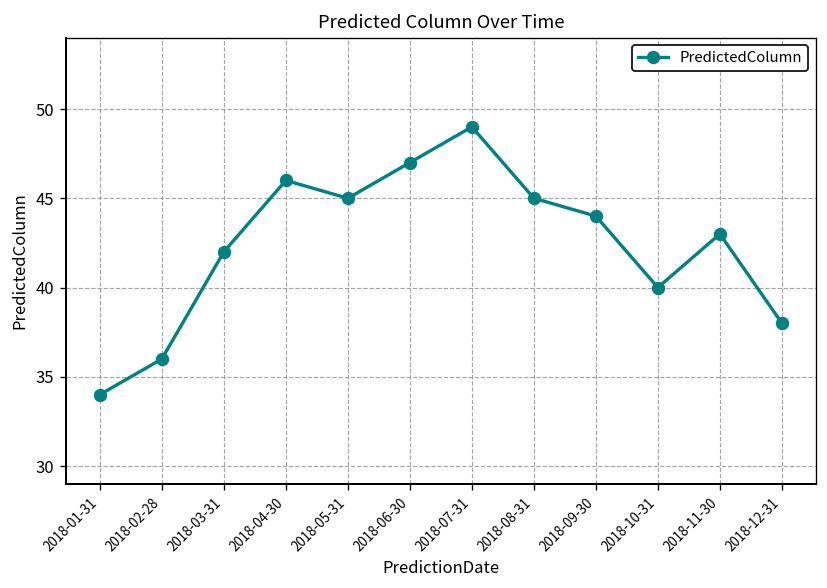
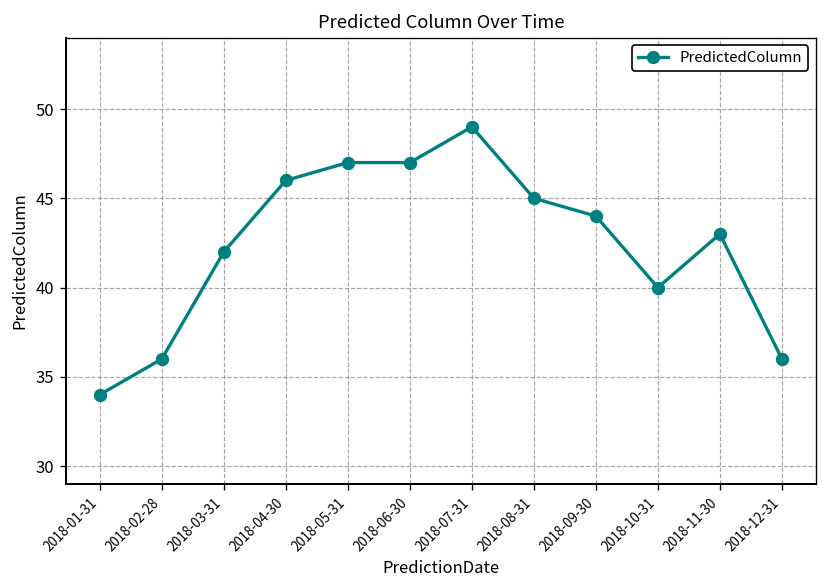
2018-05-31: 45 -> 47
2018-12-31: 38 -> 36
